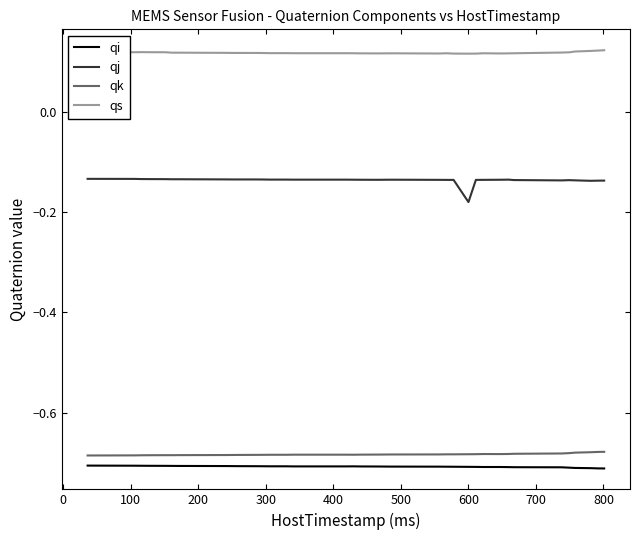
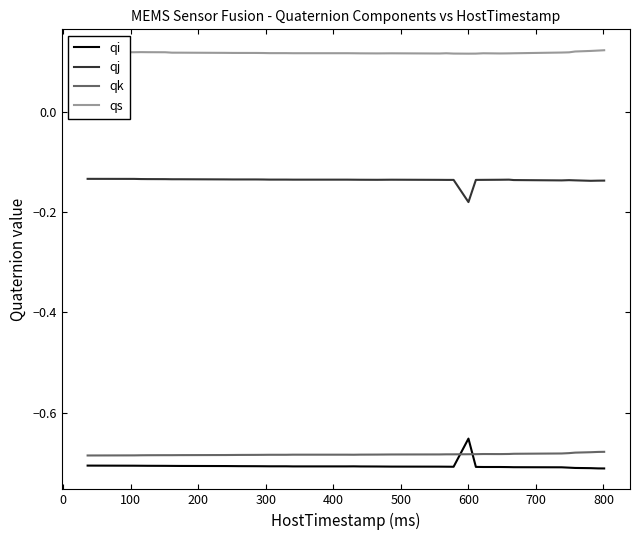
qi, 600: -0.71 -> -0.65
